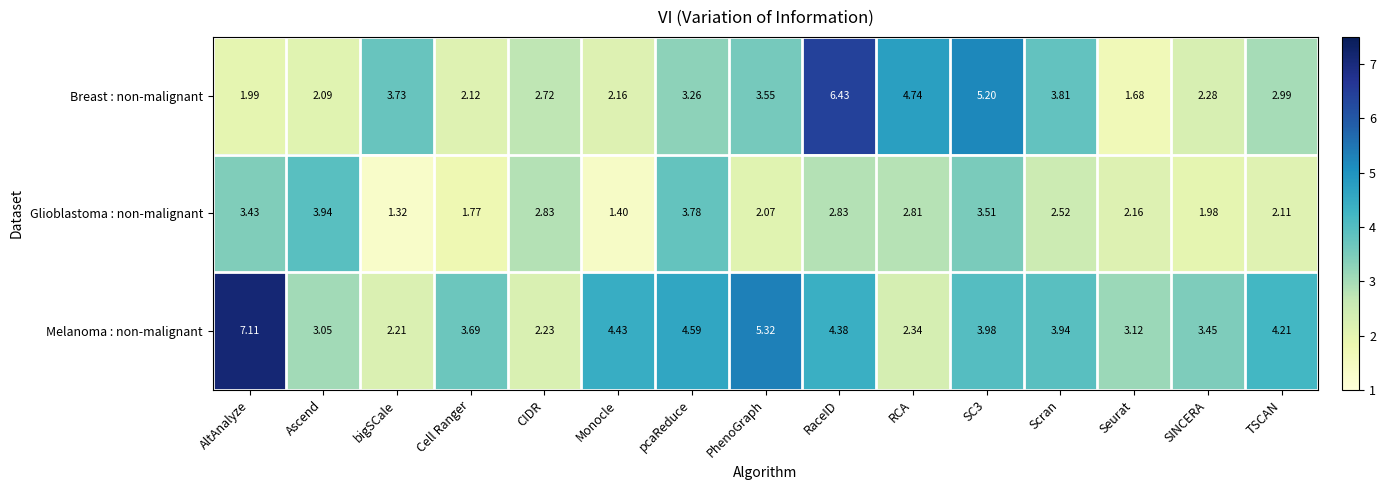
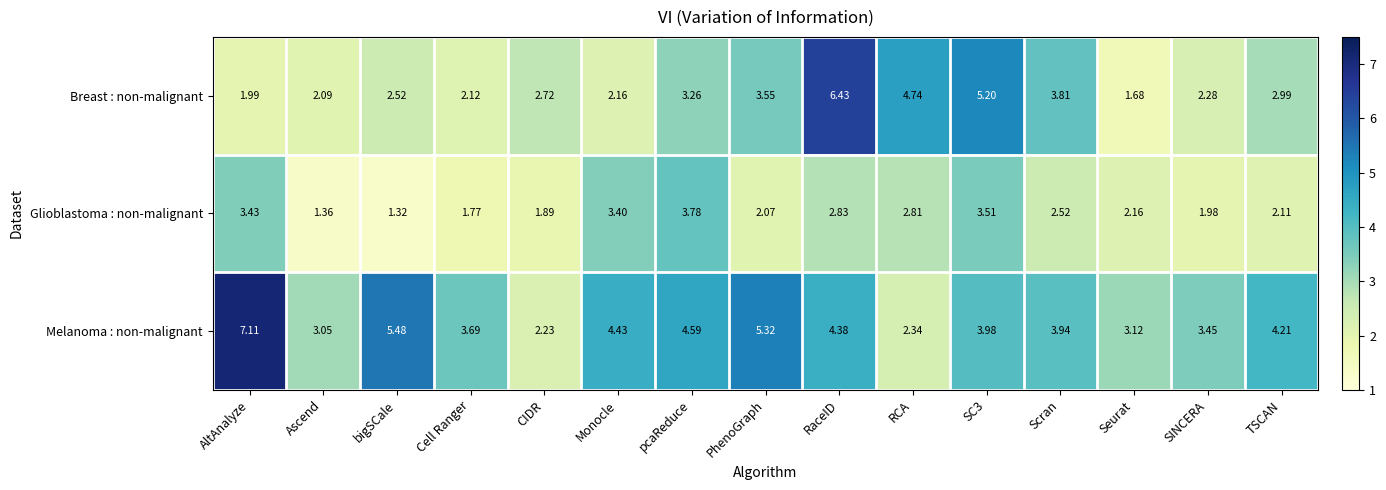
Breast : non-malignant, bigSCale: 3.73 -> 2.52
Glioblastoma : non-malignant, Ascend: 3.94 -> 1.36
Glioblastoma : non-malignant, CIDR: 2.83 -> 1.89
Glioblastoma : non-malignant, Monocle: 1.40 -> 3.40
Melanoma : non-malignant, bigSCale: 2.21 -> 5.48
